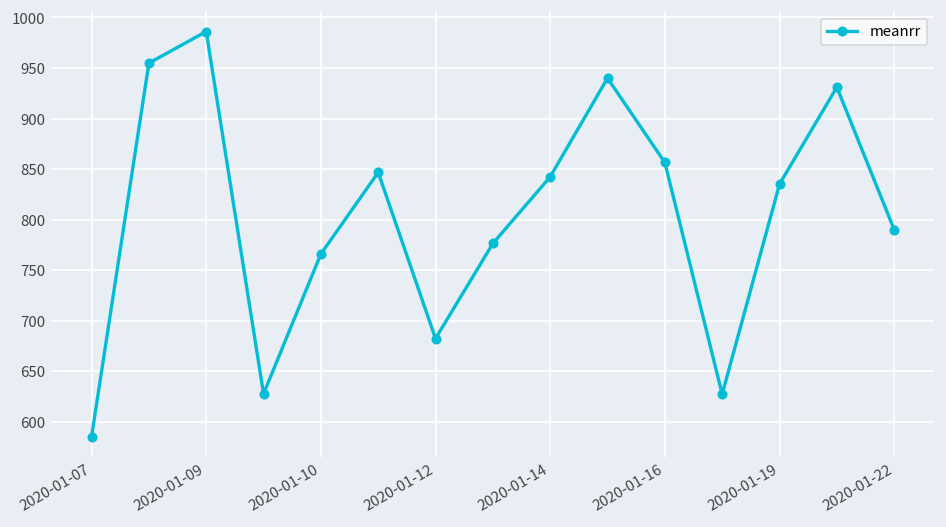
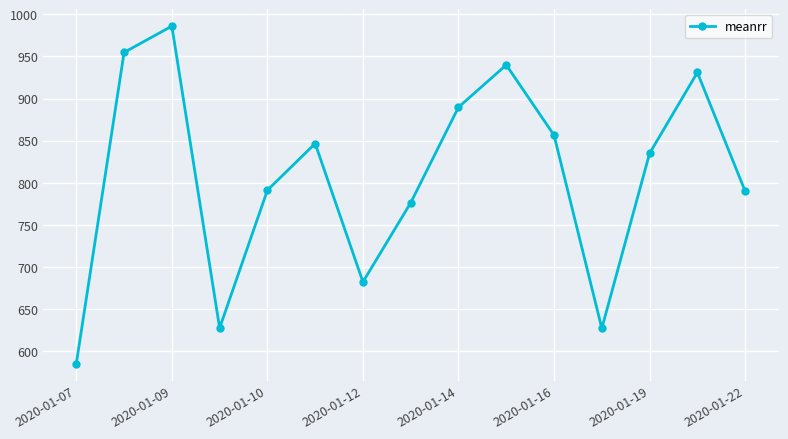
2020-01-10: 770 -> 790
2020-01-14: 840 -> 890
